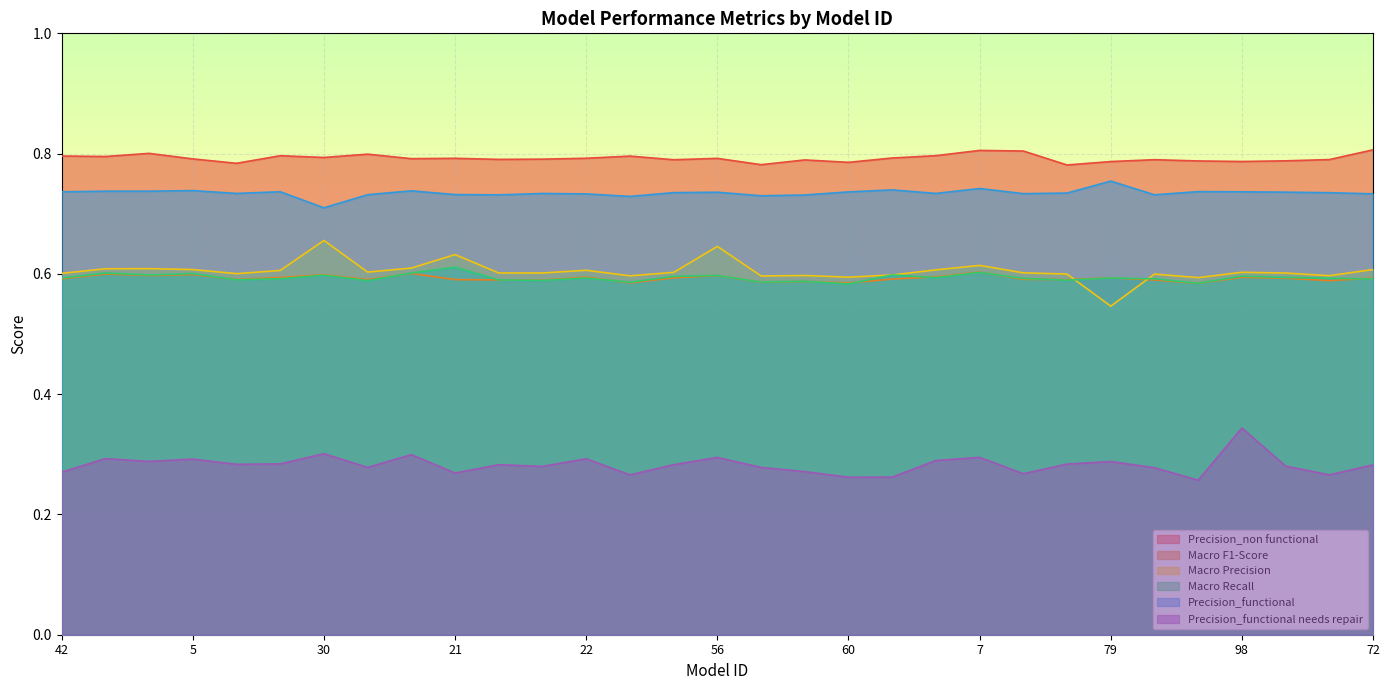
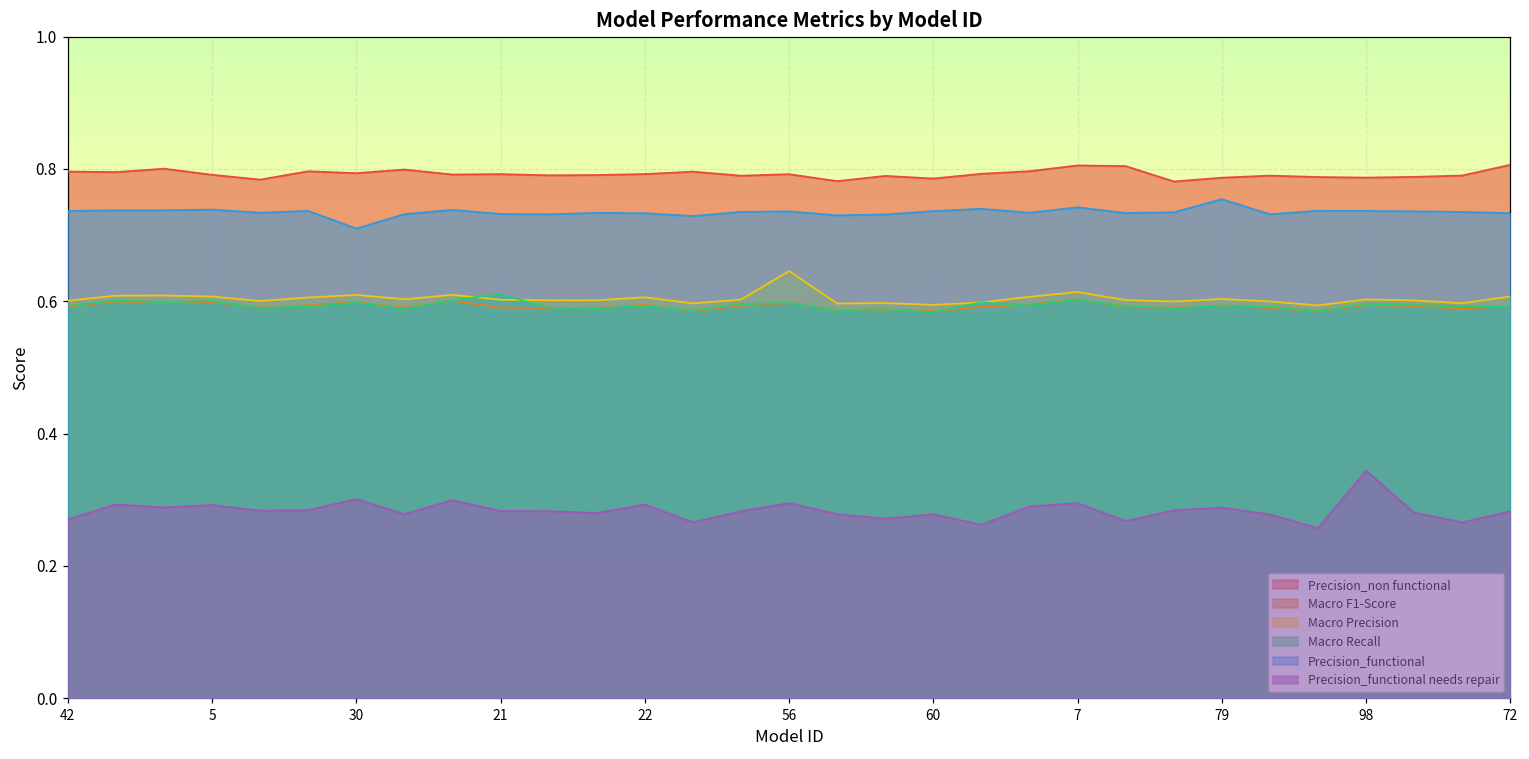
Macro Precision, 30: 0.66 -> 0.61
Macro Precision, 21: 0.63 -> 0.60
Precision_functional needs repair, 21: 0.27 -> 0.28
Precision_functional needs repair, 60: 0.26 -> 0.28
Macro Precision, 79: 0.55 -> 0.60
